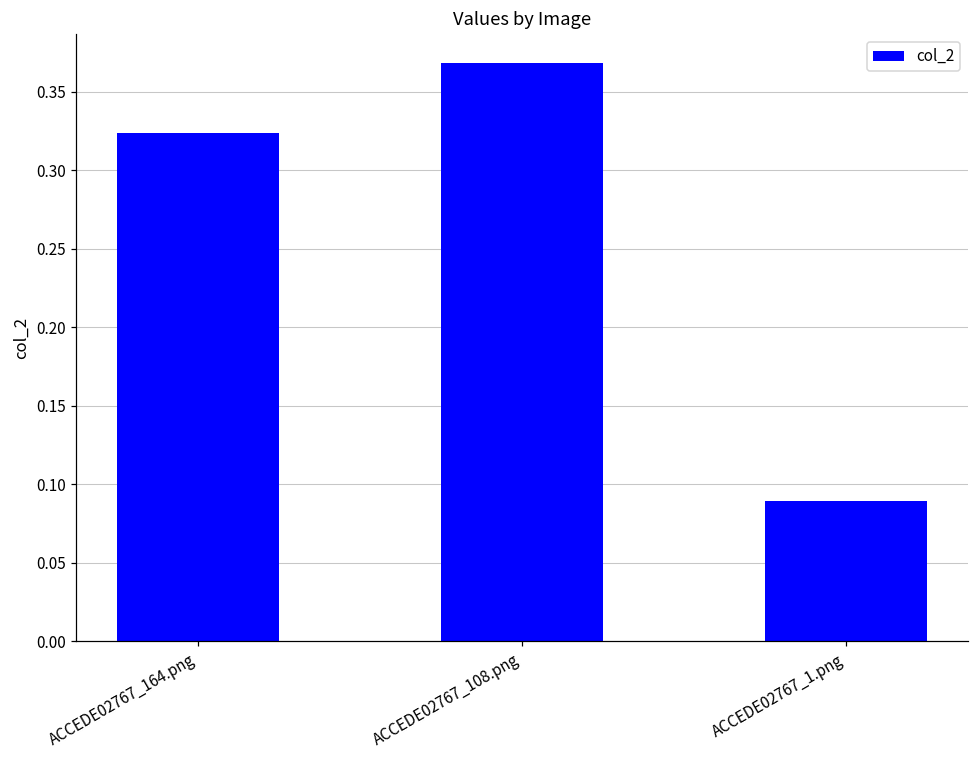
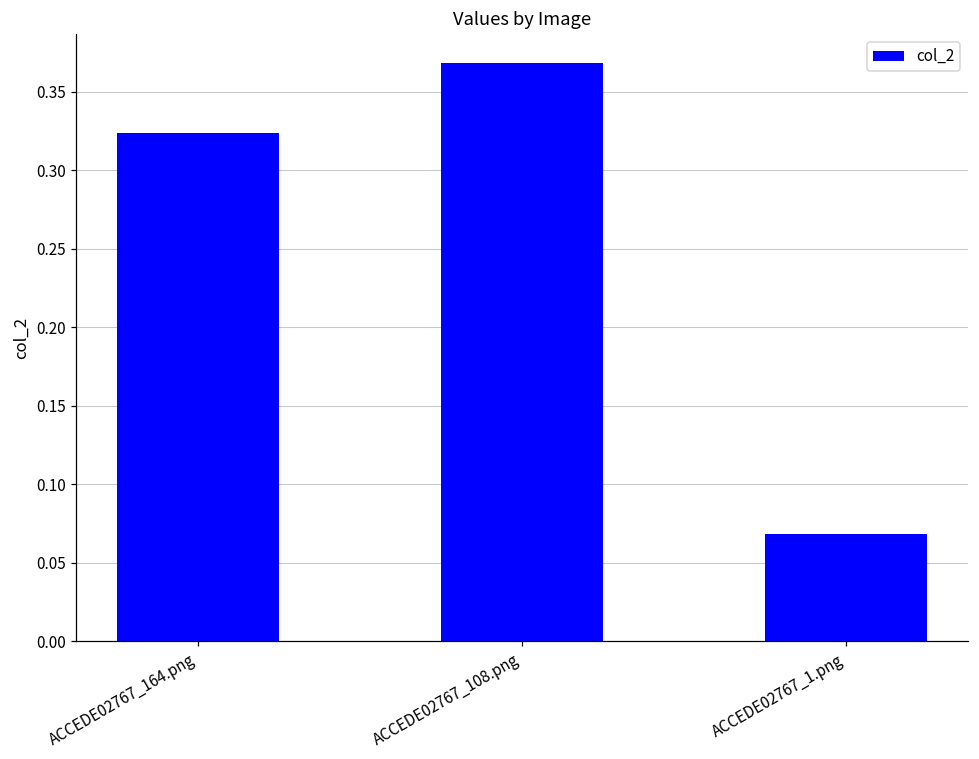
ACCEDE02767_1.png: 0.089 -> 0.068
